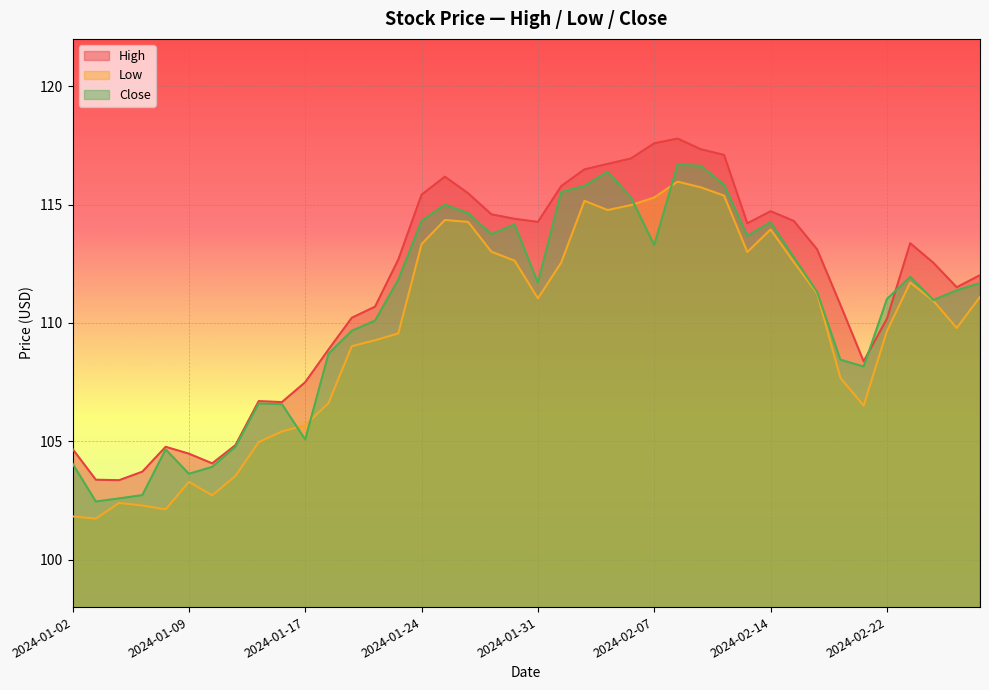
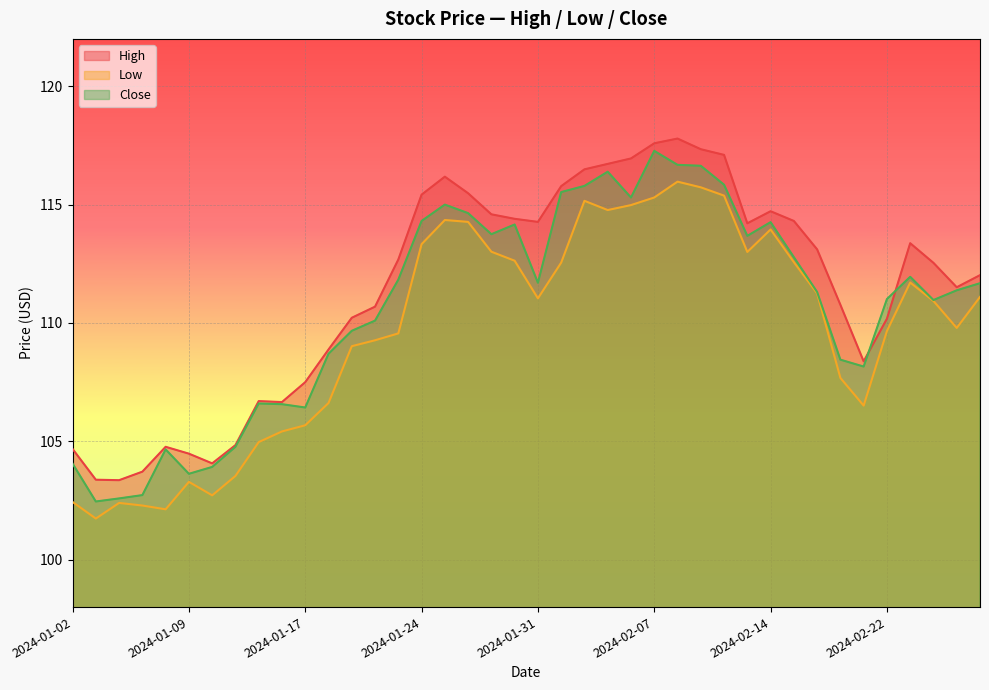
Low, 2024-01-02: 101.8 -> 102.4
Close, 2024-01-17: 105.1 -> 106.4
Close, 2024-02-07: 113.3 -> 117.3
